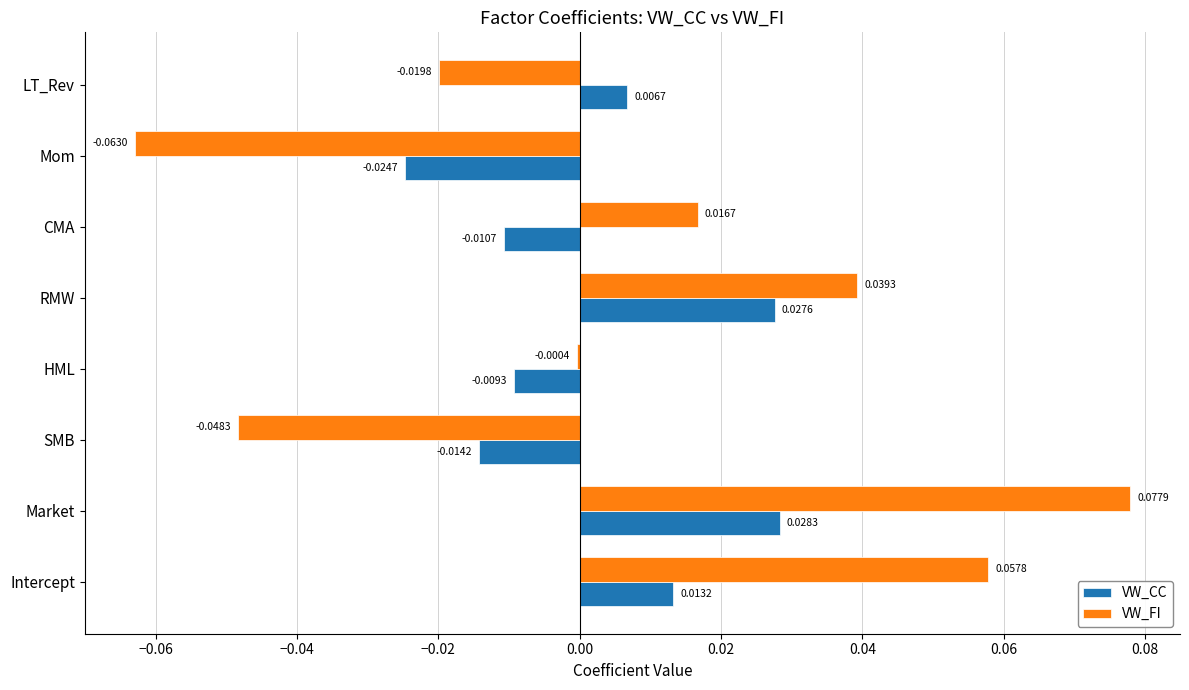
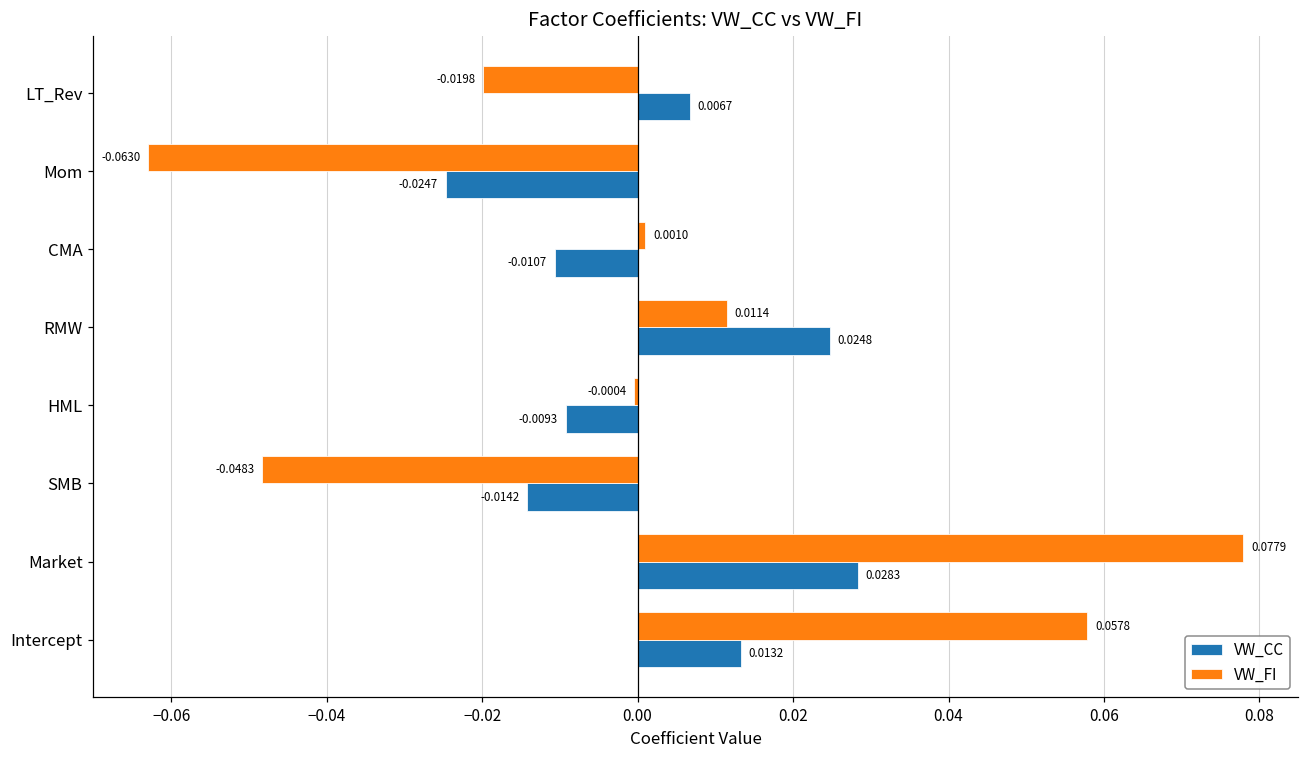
VW_FI, CMA: 0.0167 -> 0.0010
VW_FI, RMW: 0.0393 -> 0.0114
VW_CC, RMW: 0.0276 -> 0.0248
